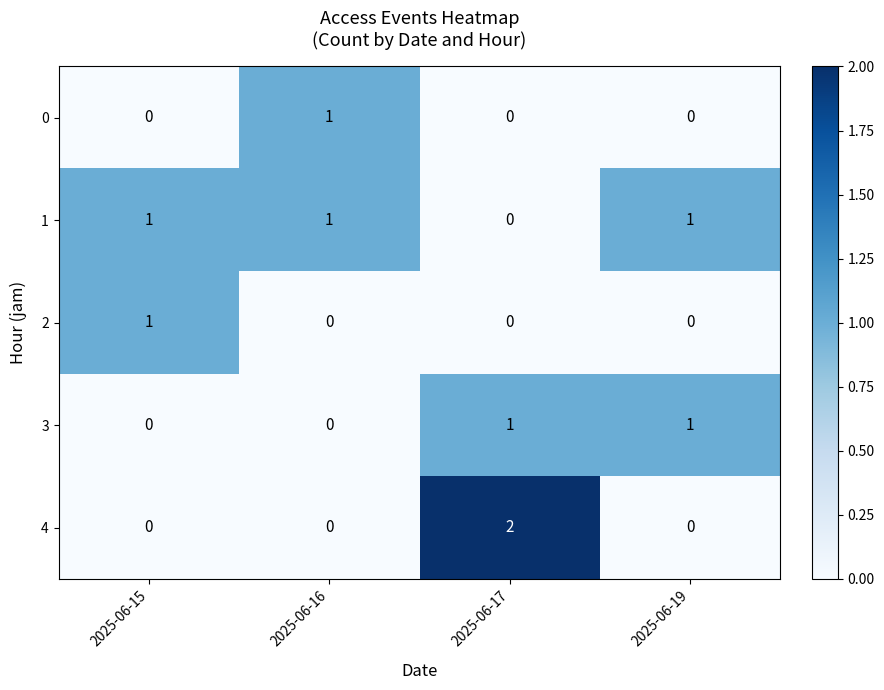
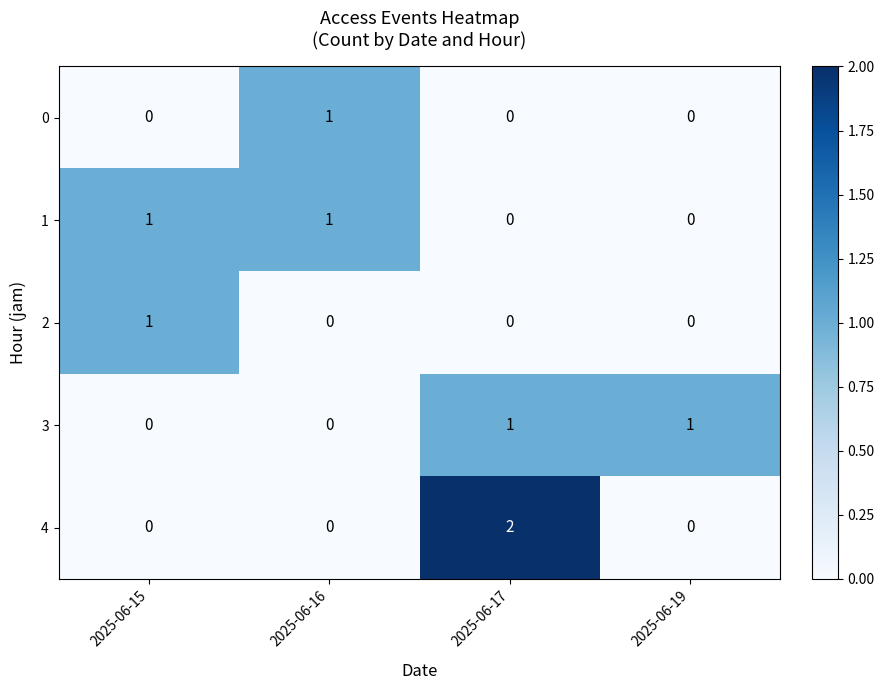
1, 2025-06-19: 1 -> 0
